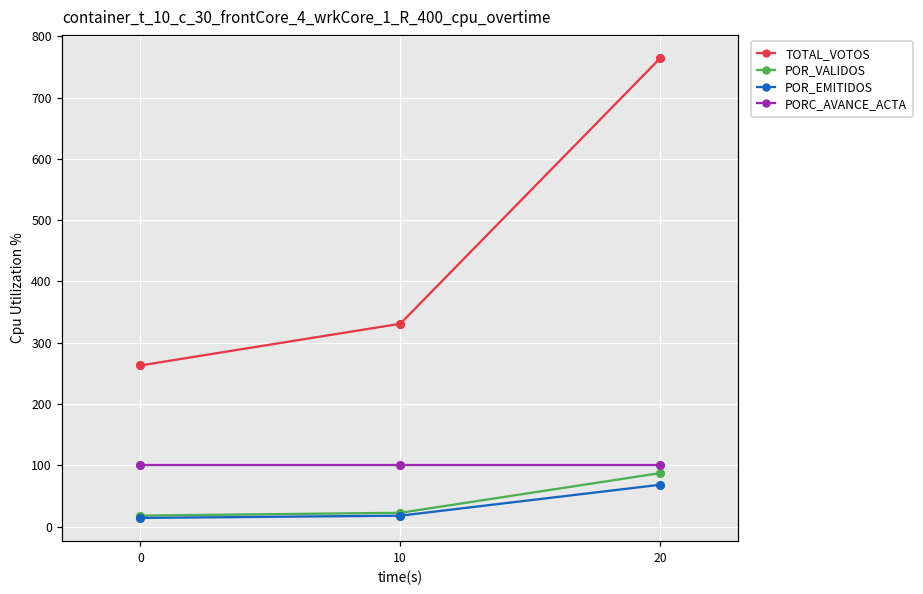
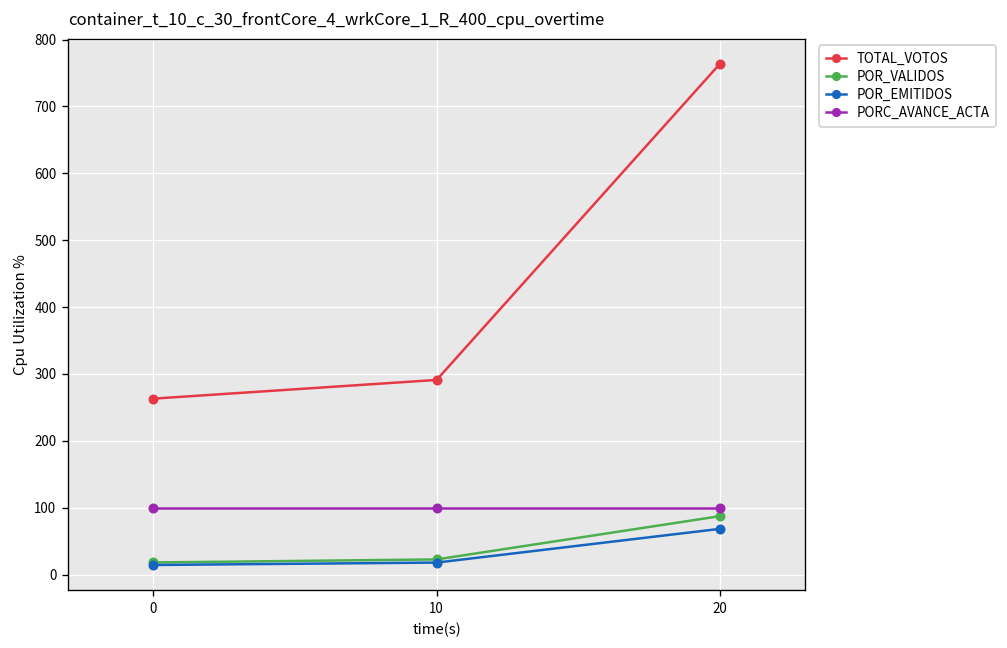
TOTAL_VOTOS, 10: 330 -> 290
